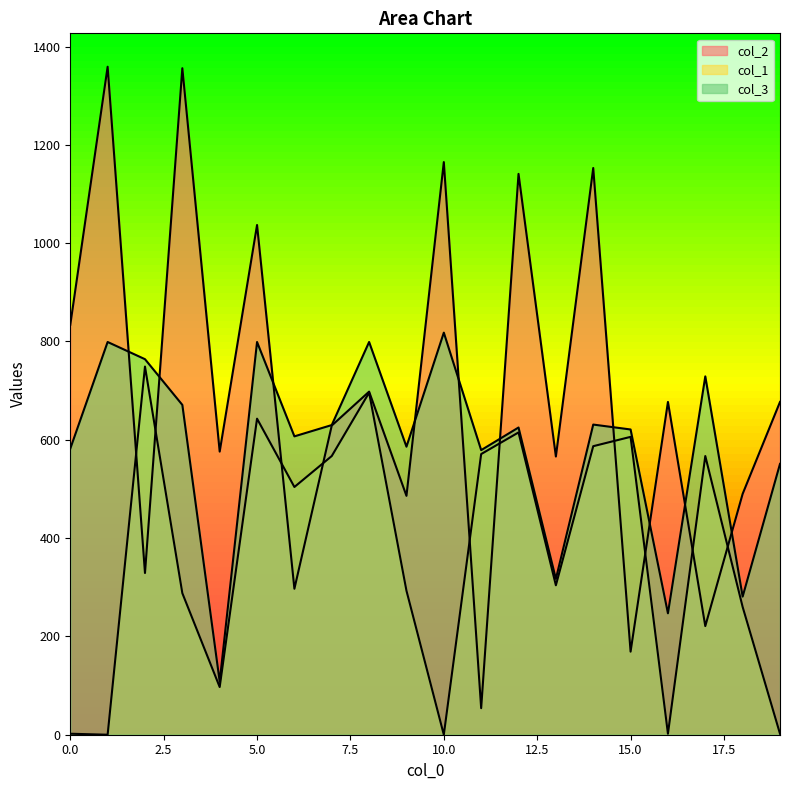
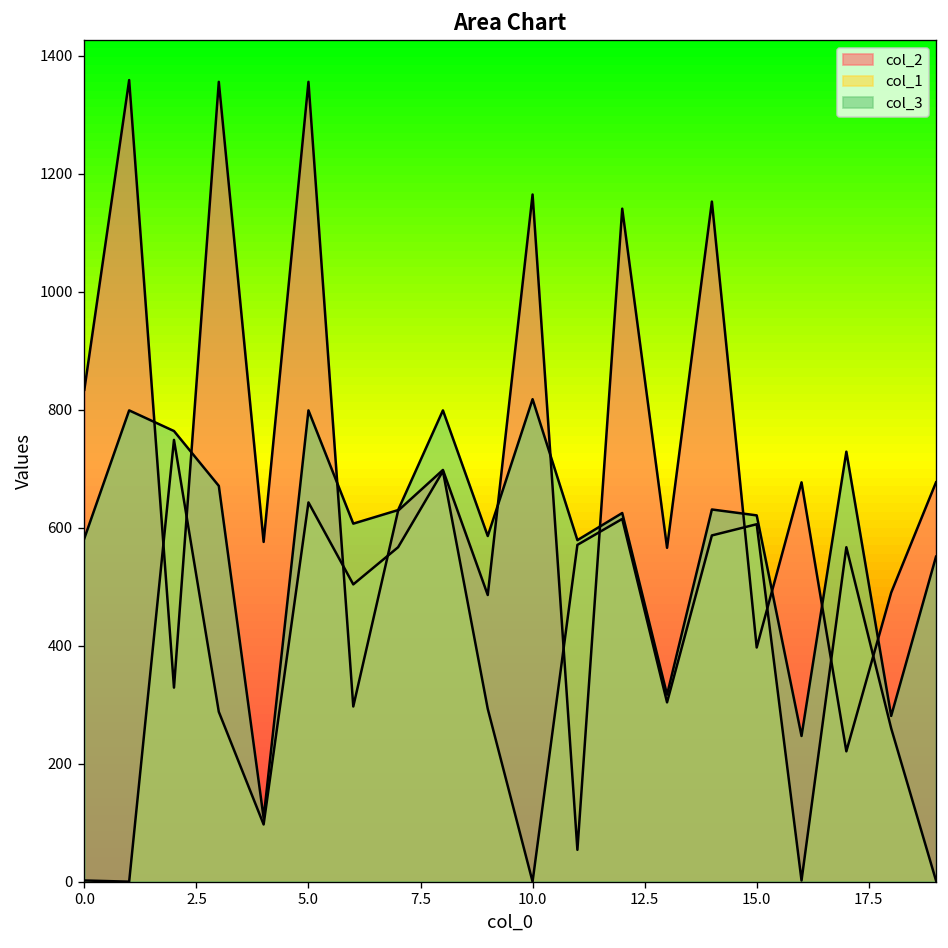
col_2, 5.0: 1040 -> 1360
col_2, 15.0: 170 -> 400
